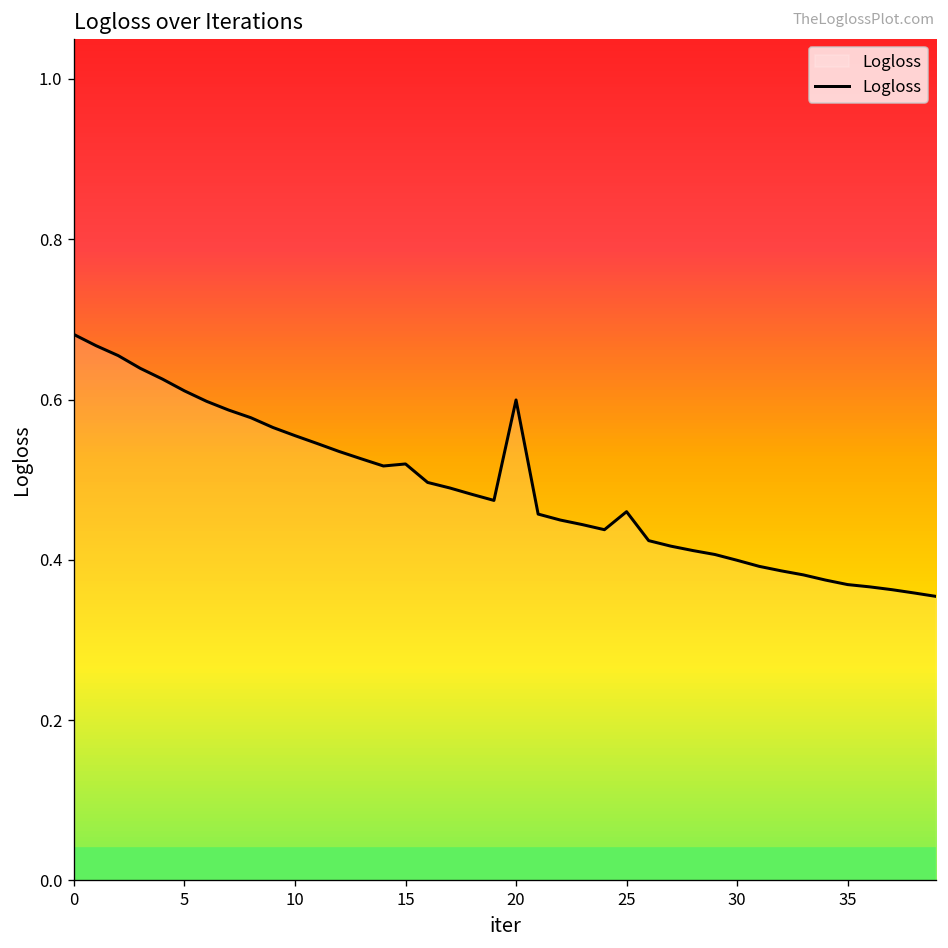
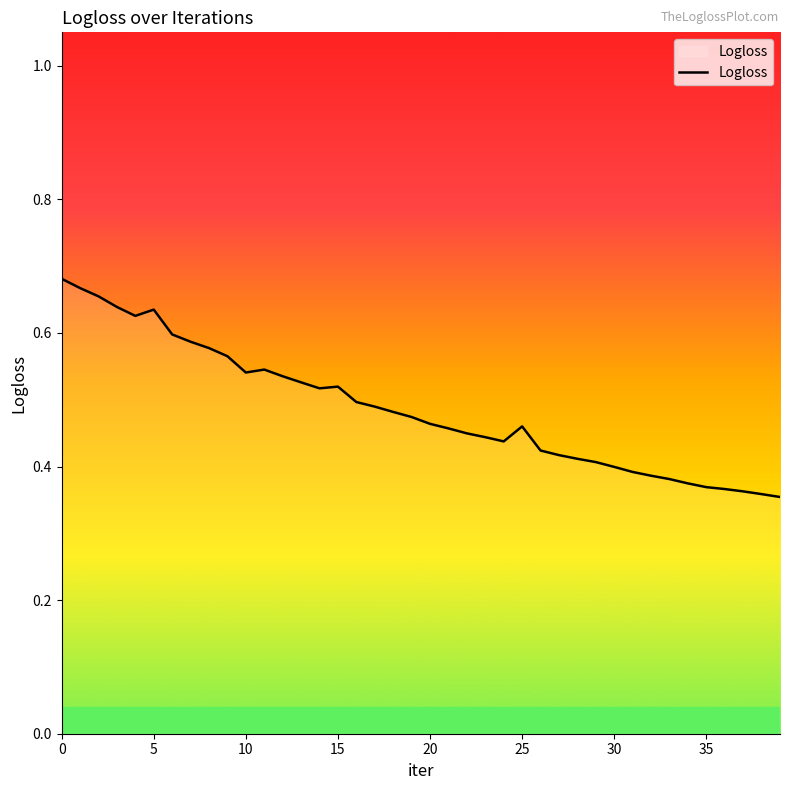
5: 0.61 -> 0.63
10: 0.55 -> 0.54
20: 0.60 -> 0.46
